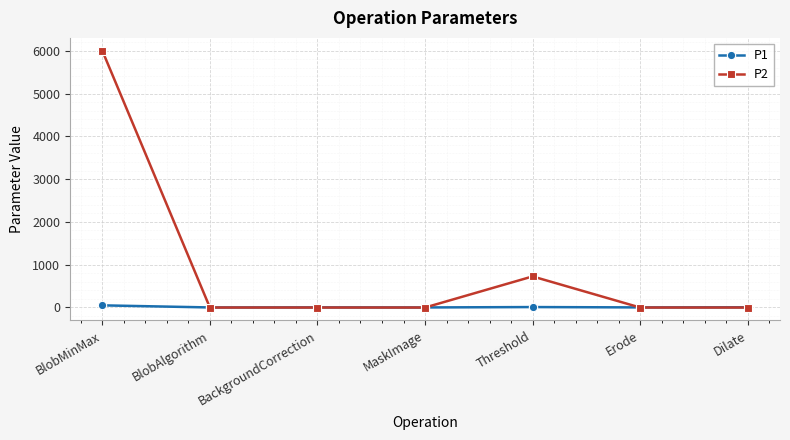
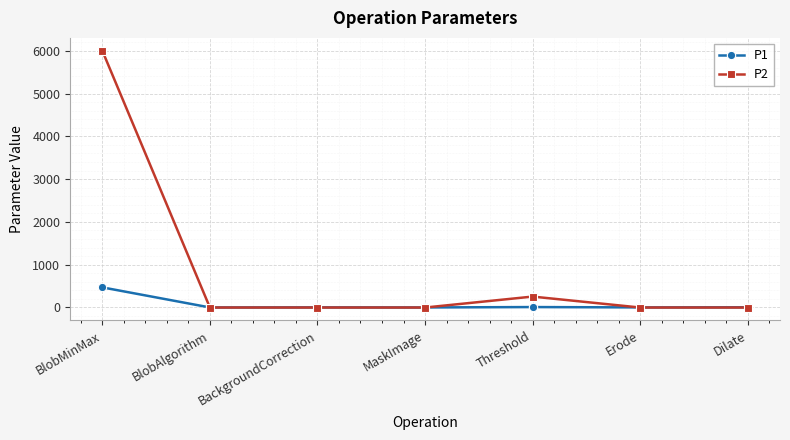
P1, BlobMinMax: 100 -> 500
P2, Threshold: 700 -> 300
